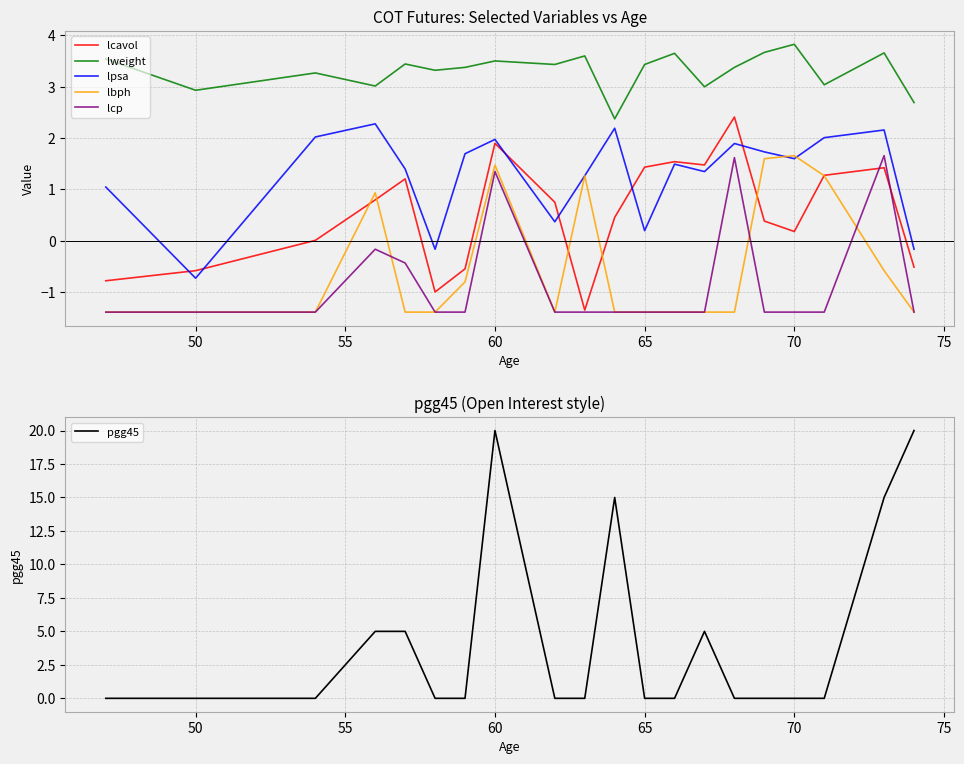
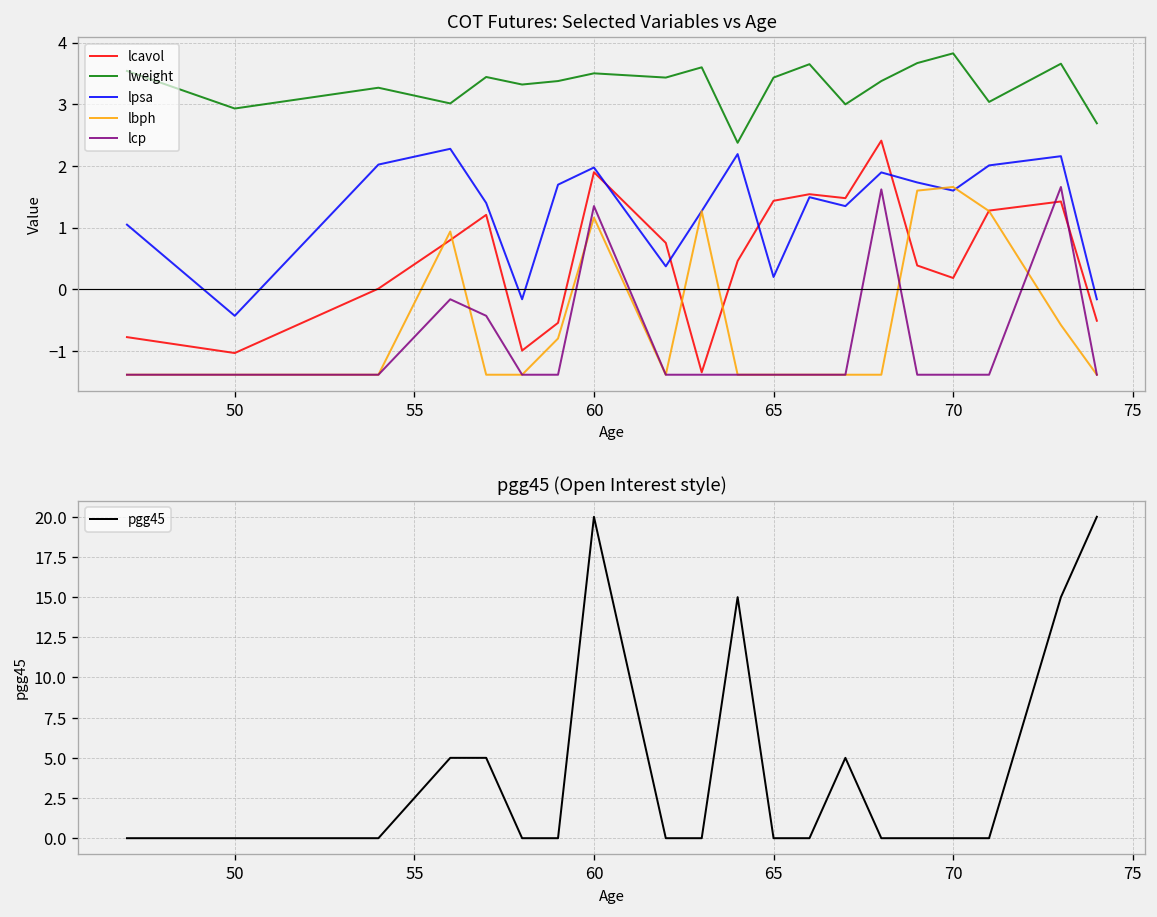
COT Futures: Selected Variables vs Age, lcavol, 50: -0.6 -> -1.0
COT Futures: Selected Variables vs Age, lpsa, 50: -0.7 -> -0.4
COT Futures: Selected Variables vs Age, lbph, 60: 1.5 -> 1.2
